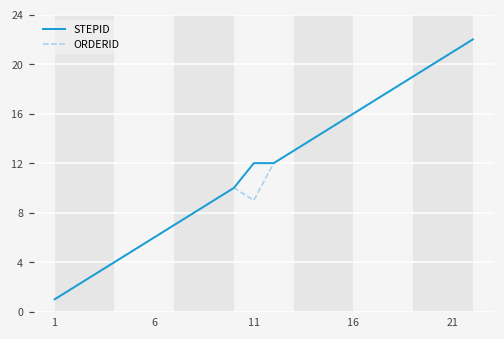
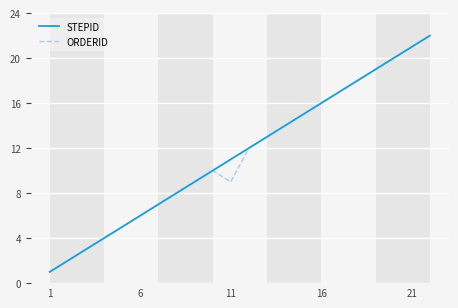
STEPID, 11: 12 -> 11
